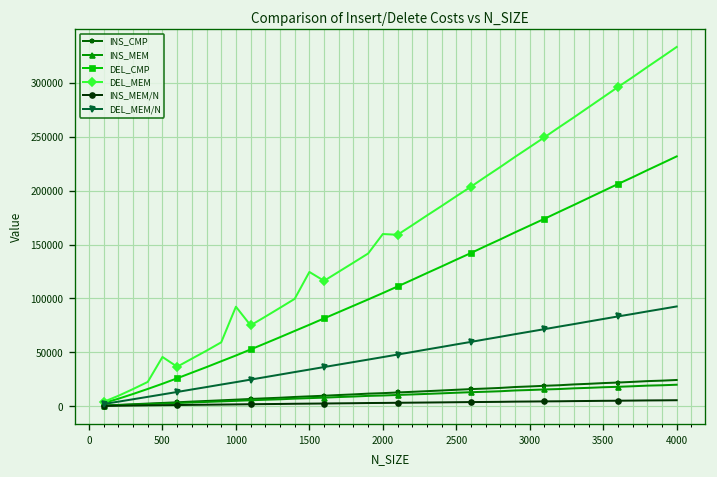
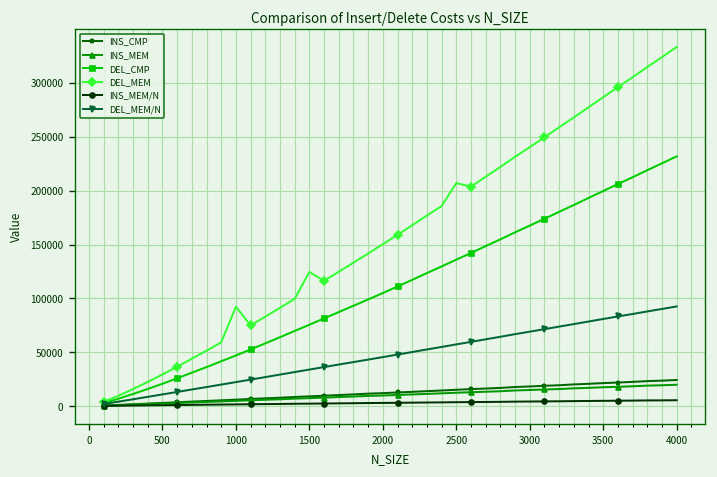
DEL_MEM, 500: 50000 -> 30000
DEL_MEM, 2000: 160000 -> 150000
DEL_MEM, 2500: 190000 -> 210000
